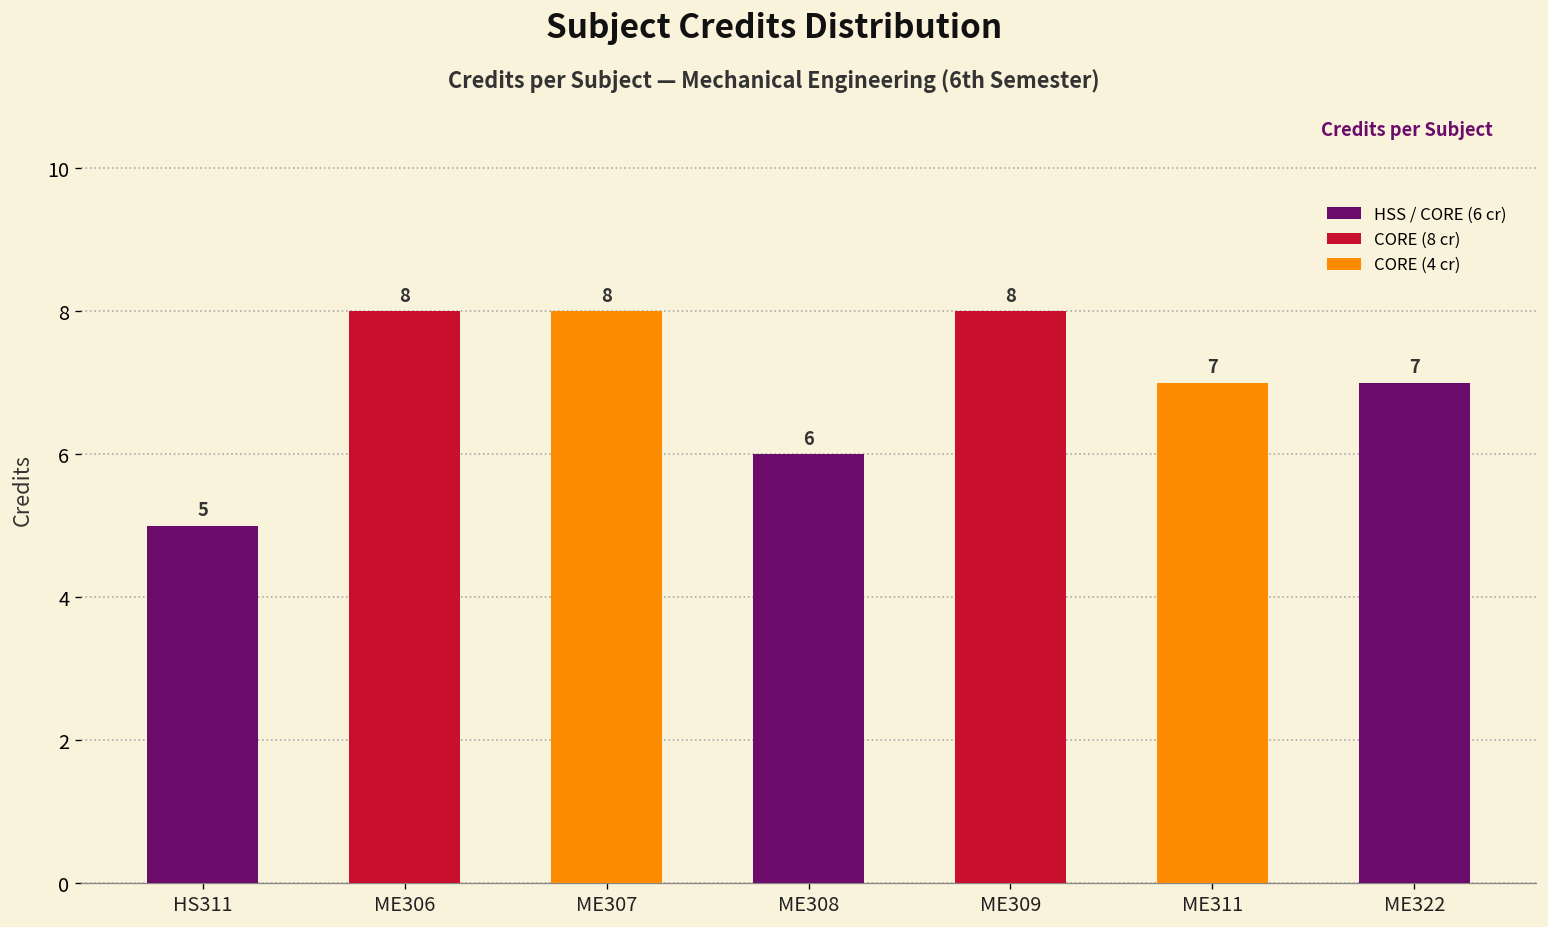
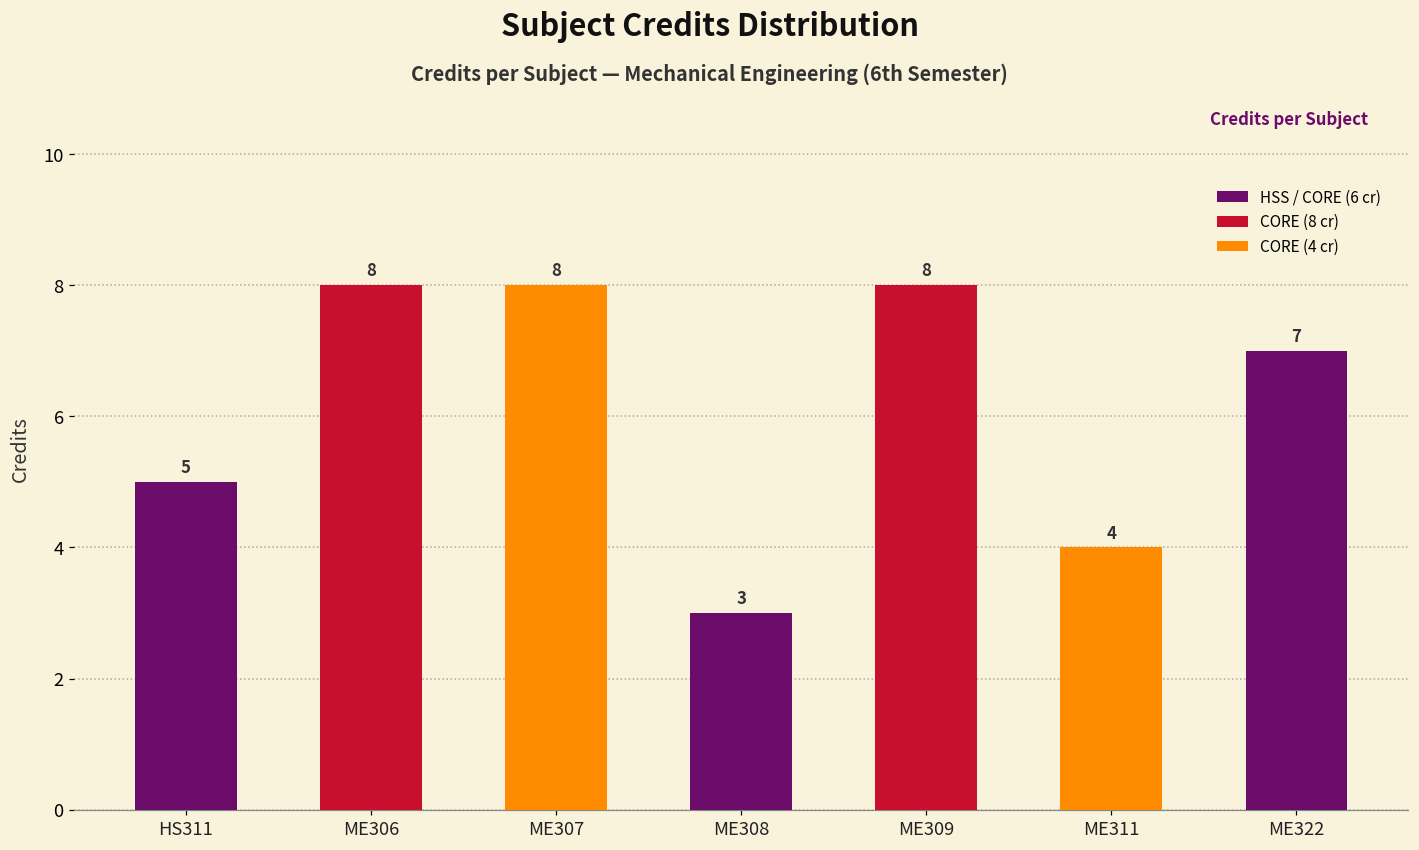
ME308: 6 -> 3
ME311: 7 -> 4
